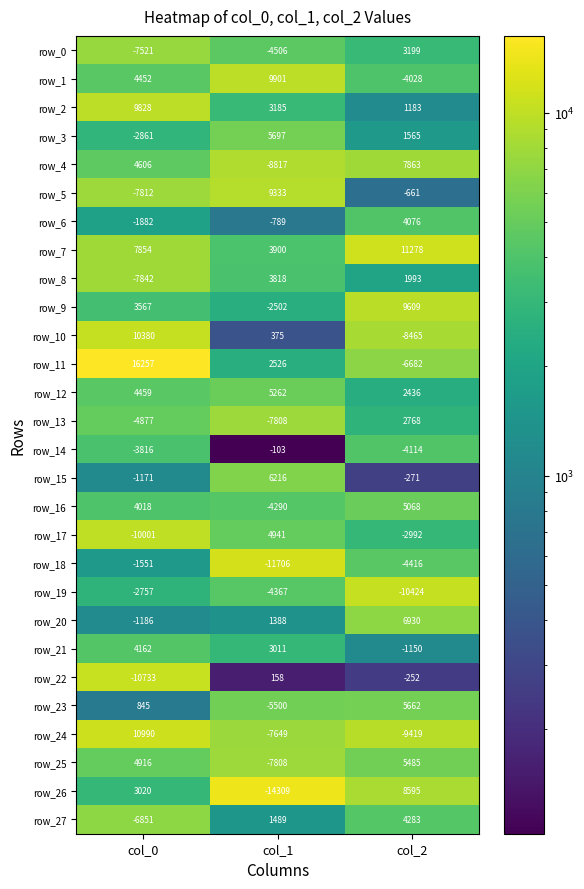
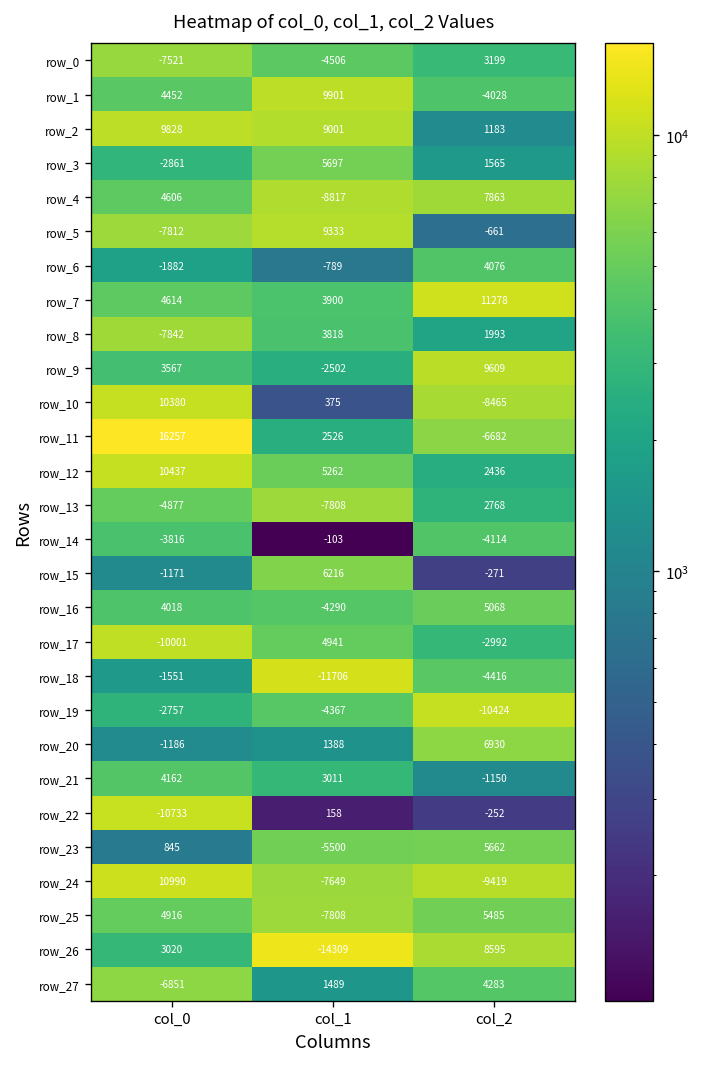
row_2, col_1: 3185 -> 9001
row_7, col_0: 7854 -> 4614
row_12, col_0: 4459 -> 10437
